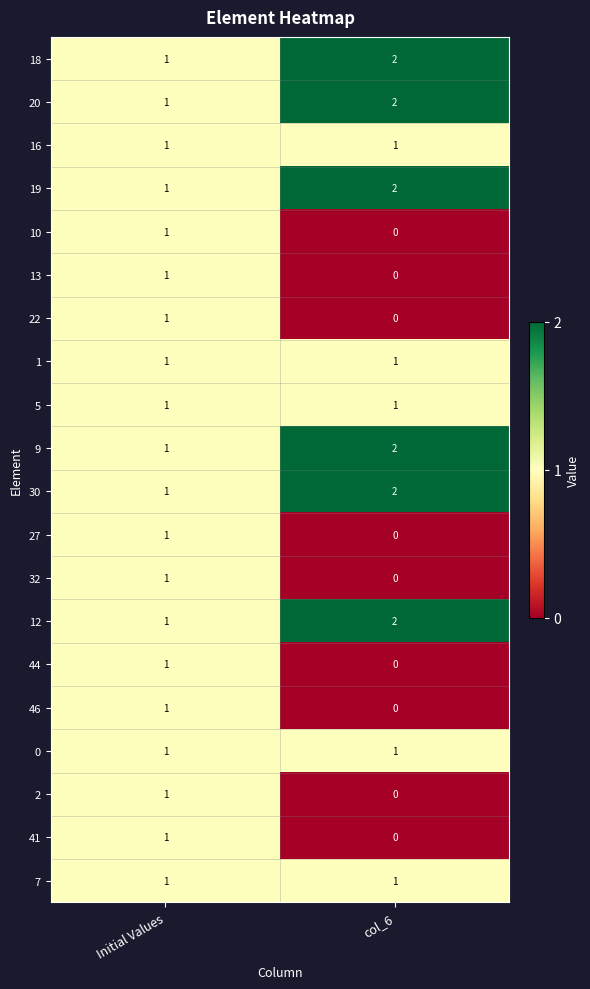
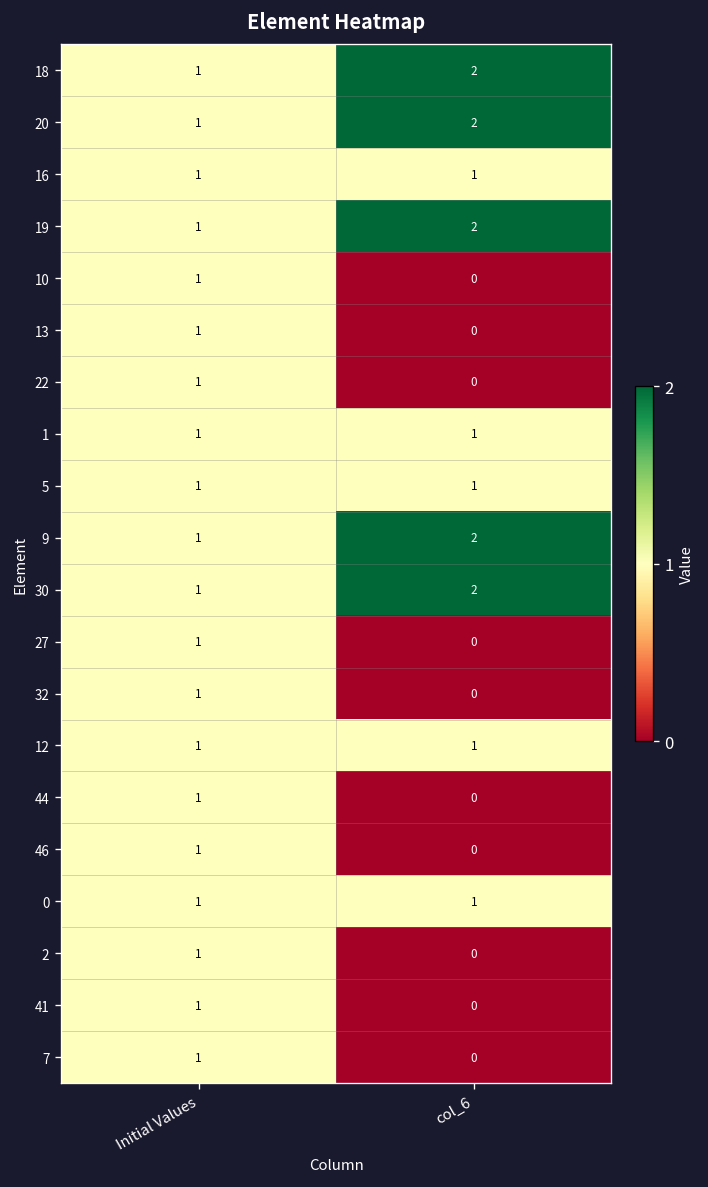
12, col_6: 2 -> 1
7, col_6: 1 -> 0
